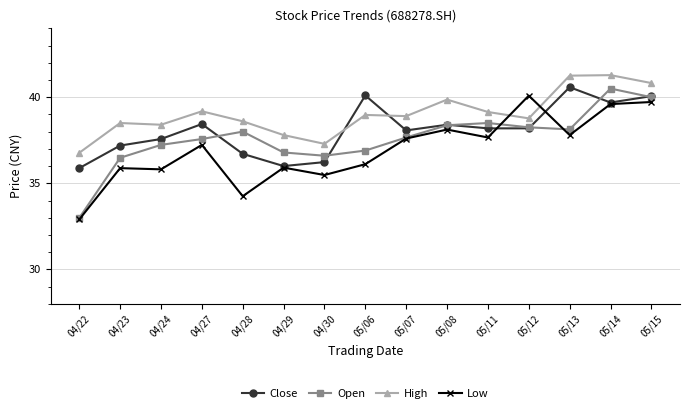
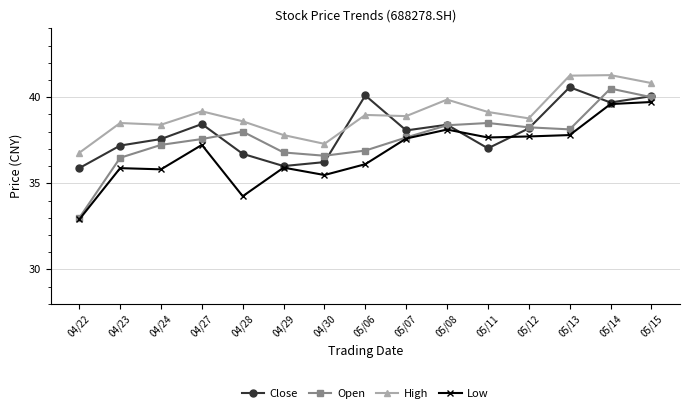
Close, 05/11: 38.2 -> 37.0
Low, 05/12: 40.1 -> 37.7
